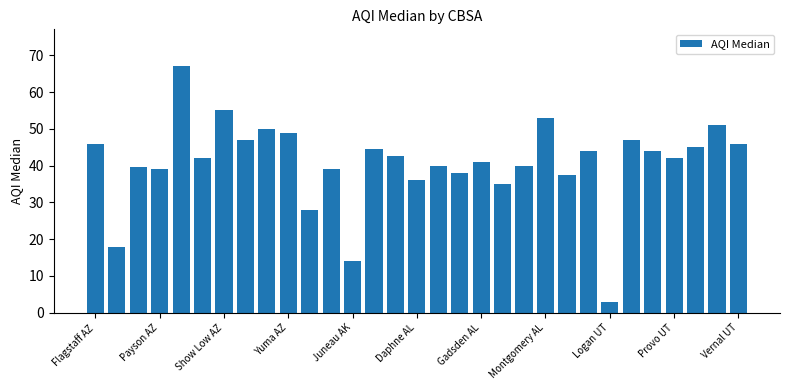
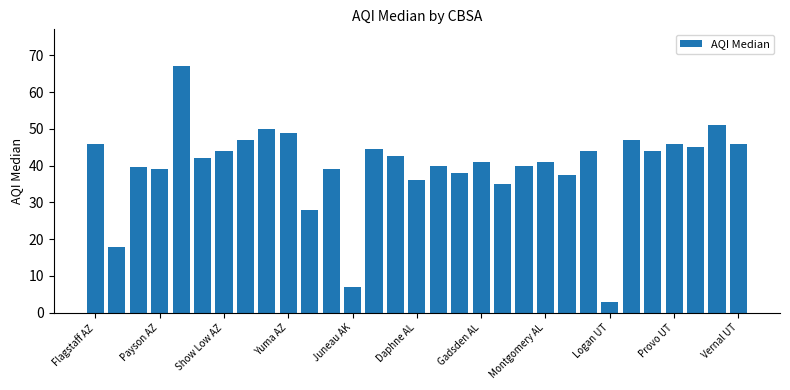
Show Low AZ: 55 -> 44
Juneau AK: 14 -> 7
Montgomery AL: 53 -> 41
Provo UT: 42 -> 46
